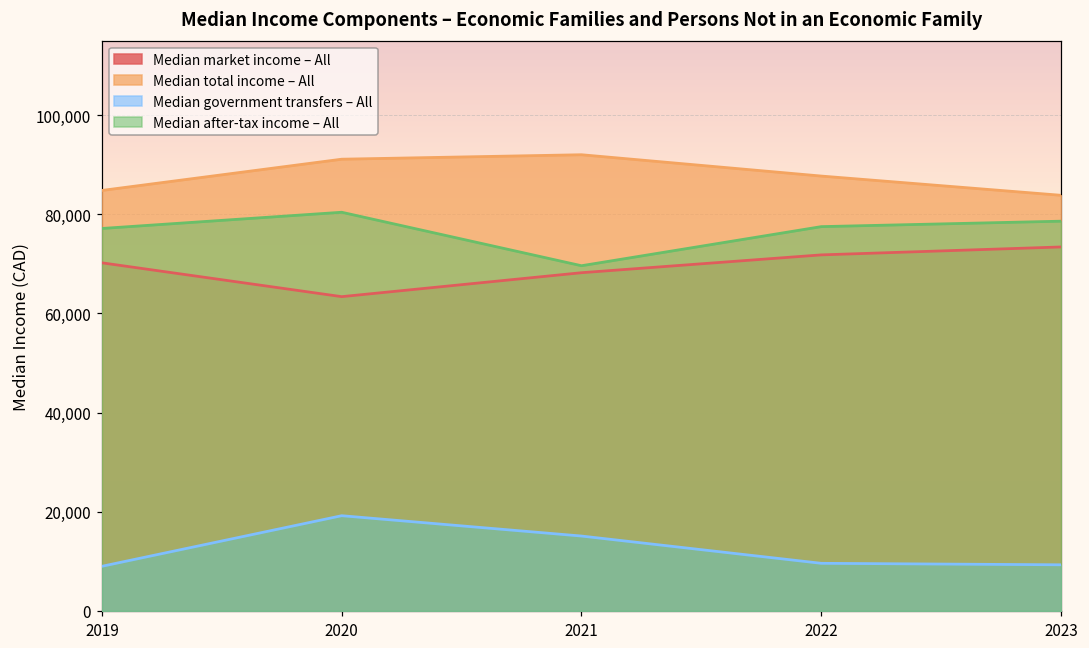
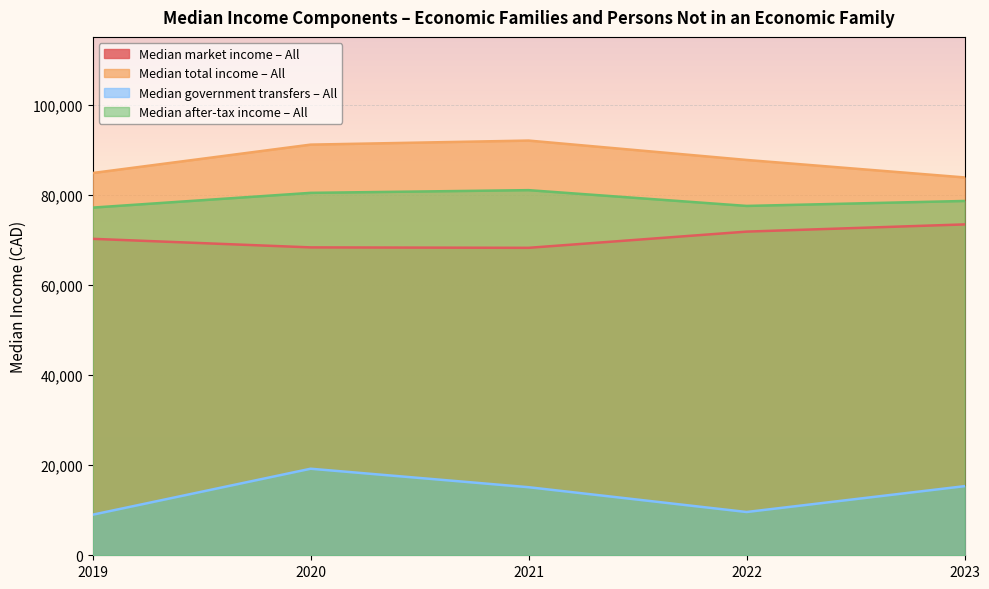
Median market income – All, 2020: 63,000 -> 68,000
Median after-tax income – All, 2021: 70,000 -> 81,000
Median government transfers – All, 2023: 9,000 -> 15,000
